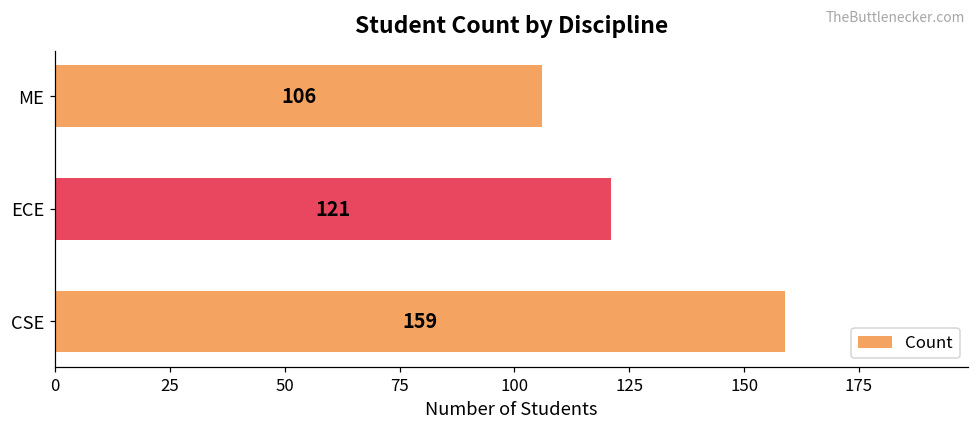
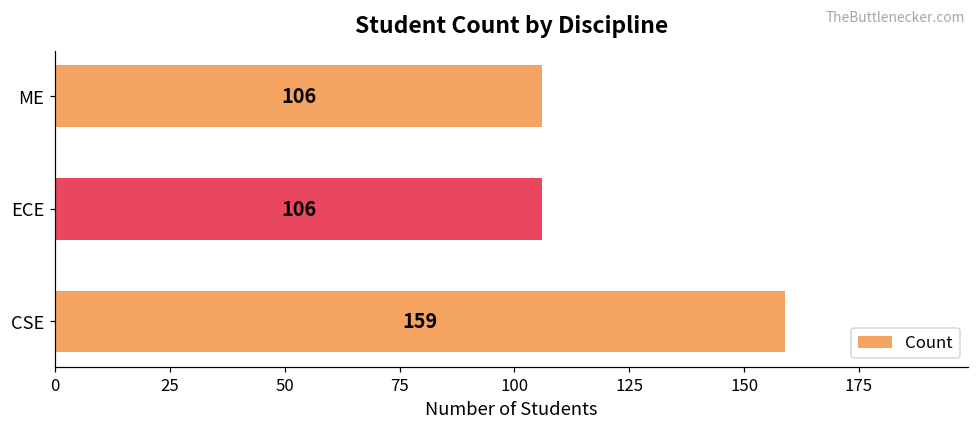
ECE: 121 -> 106
